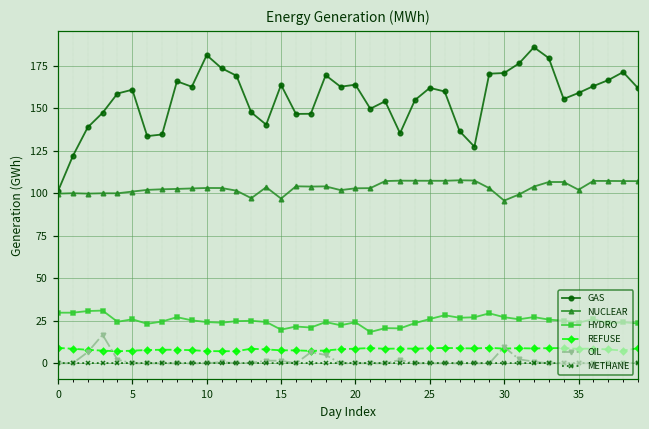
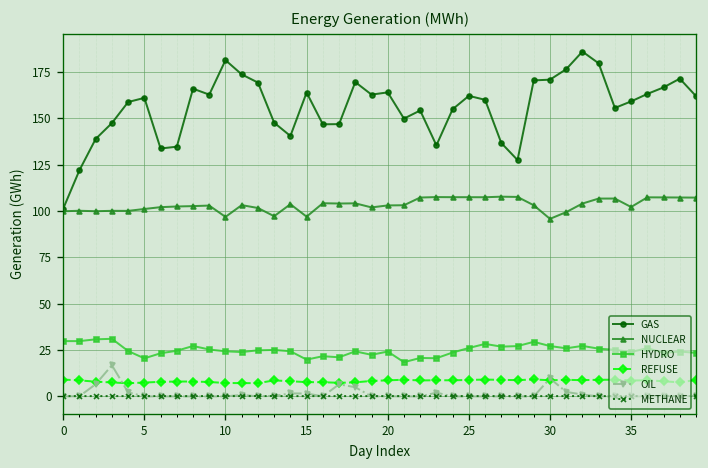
HYDRO, 5: 26 -> 20
NUCLEAR, 10: 103 -> 97
